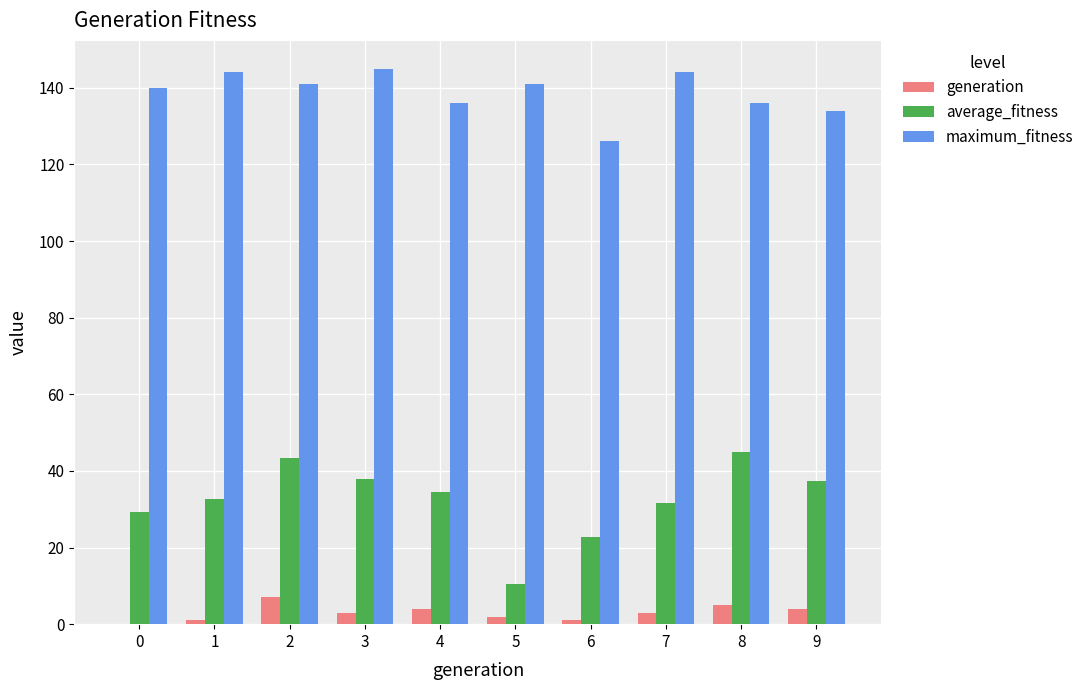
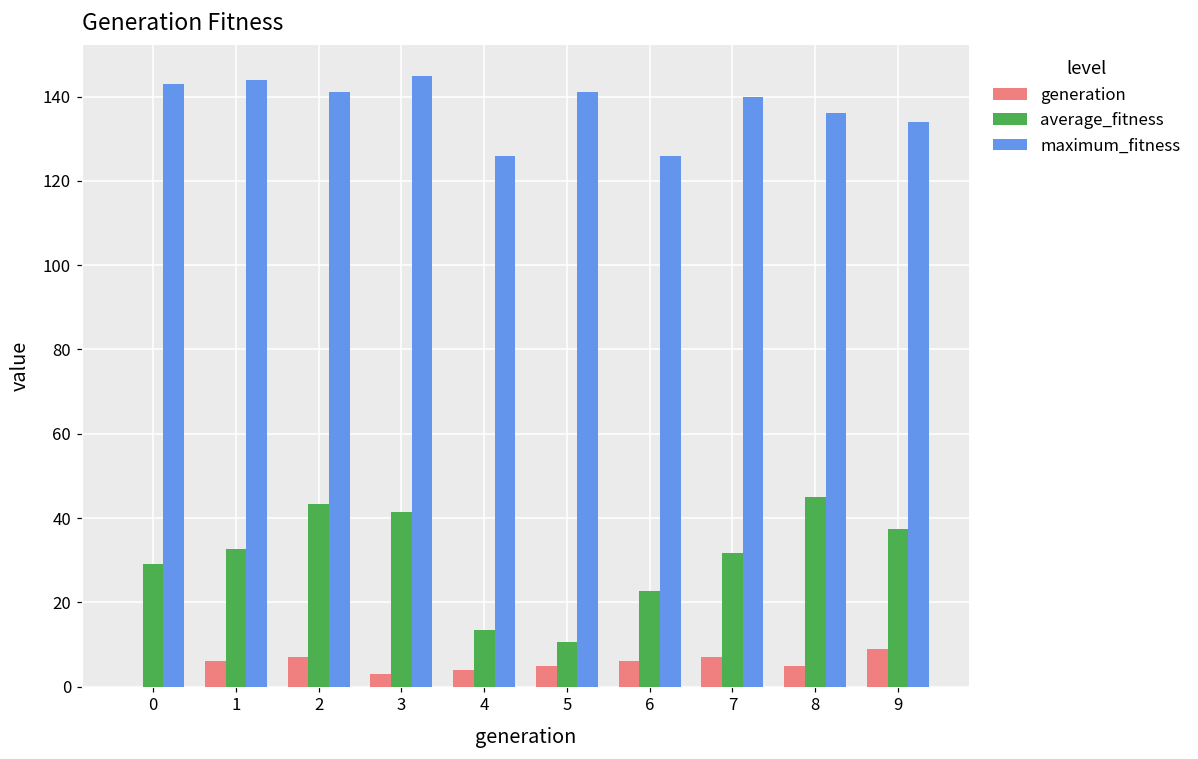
maximum_fitness, 0: 140 -> 143
generation, 1: 1 -> 6
average_fitness, 3: 38 -> 41
average_fitness, 4: 35 -> 13
maximum_fitness, 4: 136 -> 126
generation, 5: 2 -> 5
generation, 6: 1 -> 6
generation, 7: 3 -> 7
maximum_fitness, 7: 144 -> 140
generation, 9: 4 -> 9
